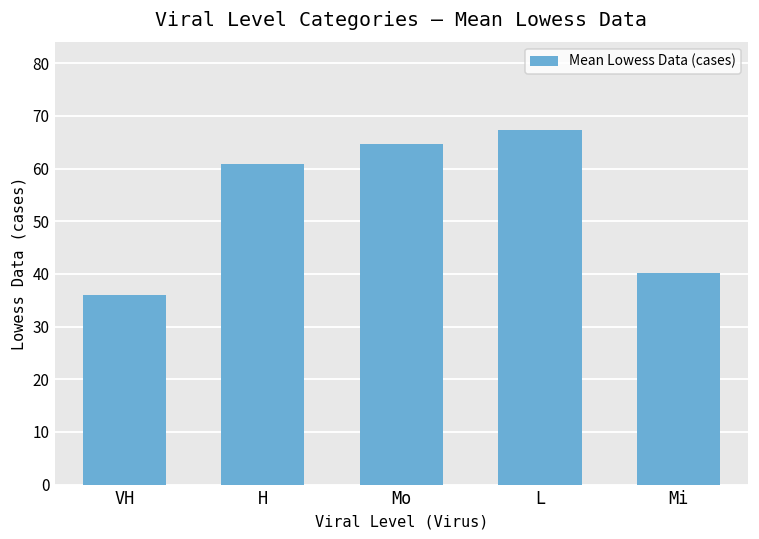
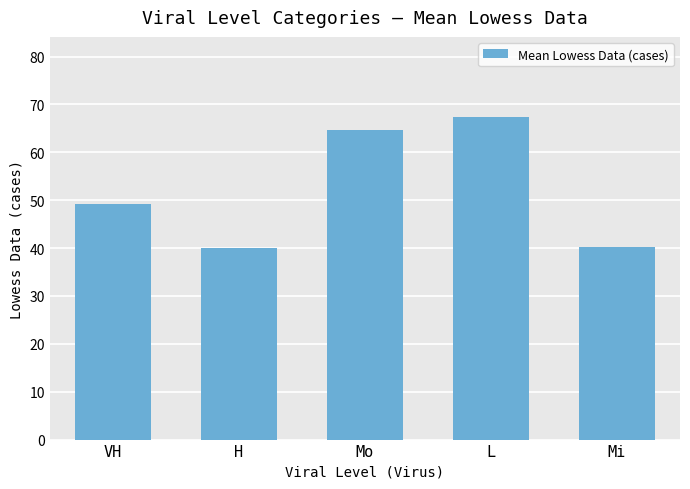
VH: 36 -> 49
H: 61 -> 40
